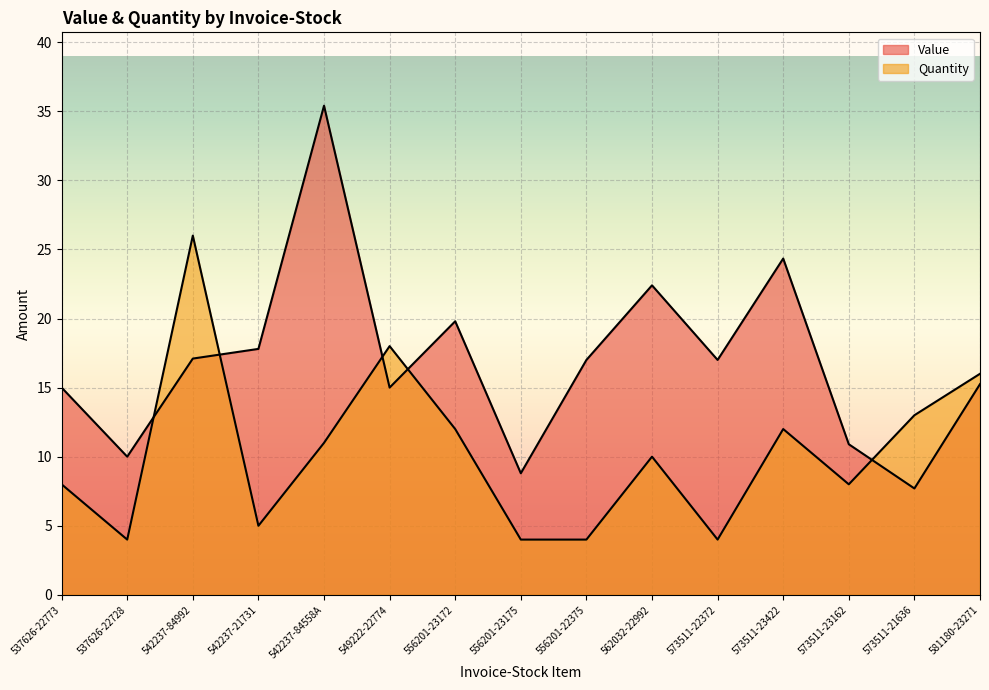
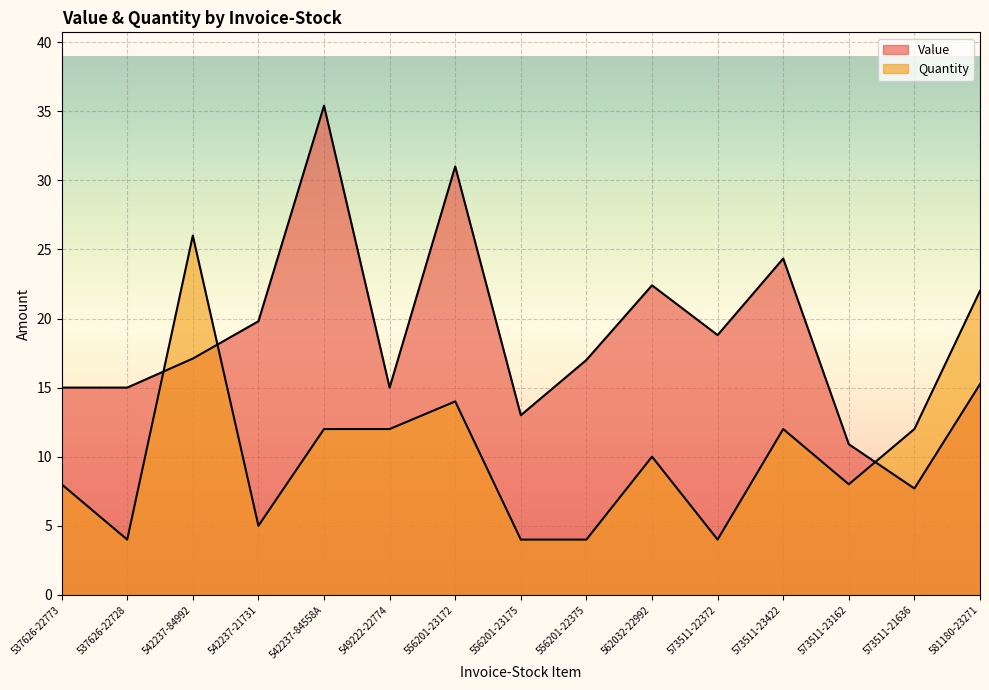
Value, 537626-22728: 10 -> 15
Value, 542237-21731: 17.8 -> 19.8
Quantity, 542237-84558A: 11 -> 12
Quantity, 549222-22774: 18 -> 12
Value, 556201-23172: 19.8 -> 31.0
Quantity, 556201-23172: 12 -> 14
Value, 556201-23175: 8.8 -> 13.0
Value, 573511-22372: 17.0 -> 18.8
Quantity, 573511-21636: 13 -> 12
Quantity, 581180-23271: 16 -> 22
